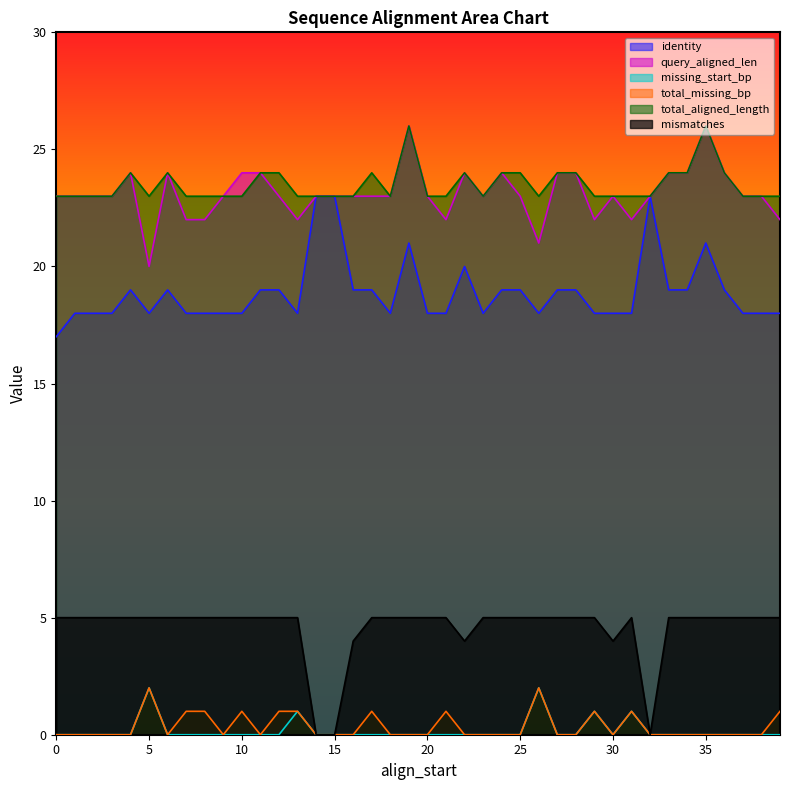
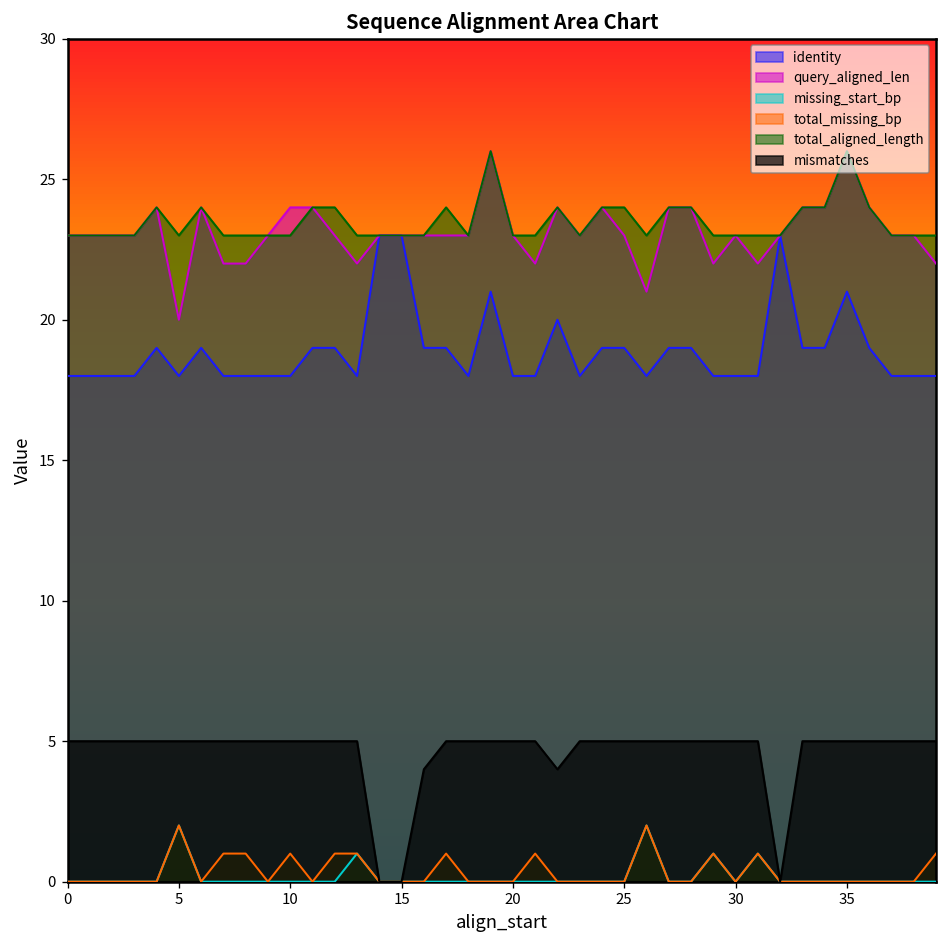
identity, 0: 17 -> 18
mismatches, 30: 4 -> 5
